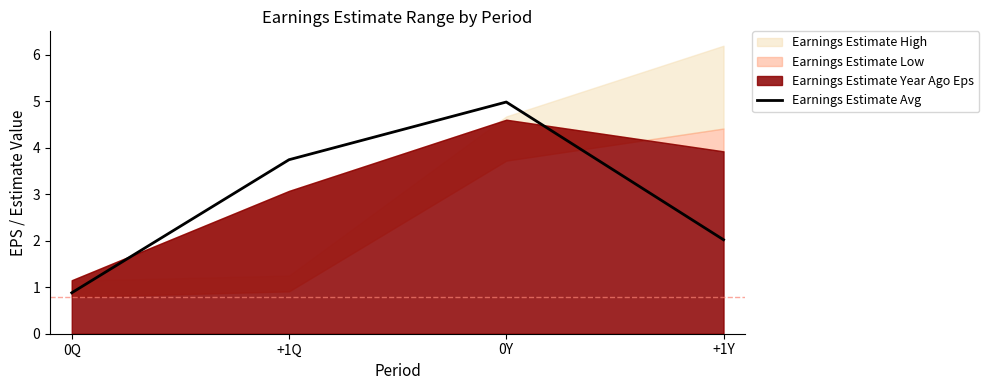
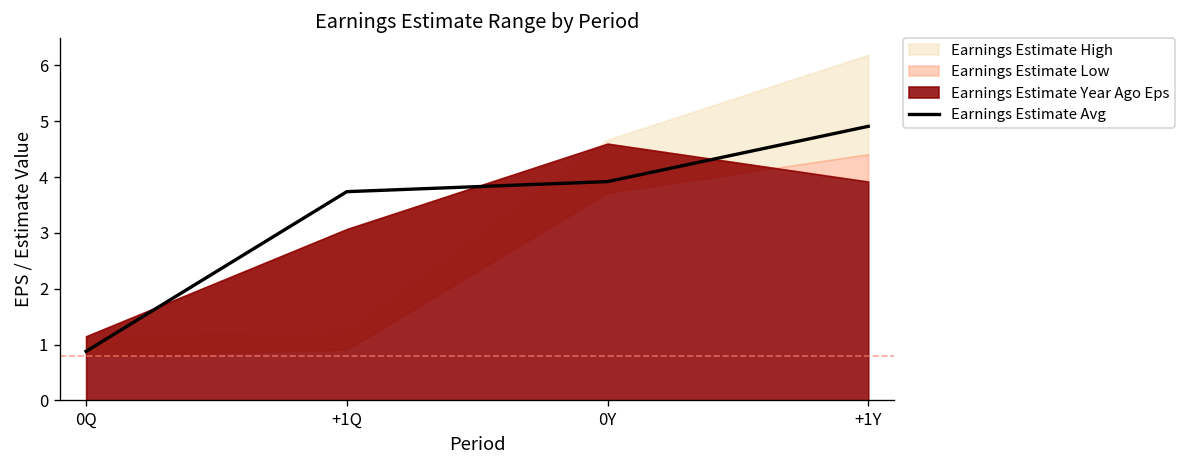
Earnings Estimate Avg, 0Y: 5.0 -> 3.9
Earnings Estimate Avg, +1Y: 2.0 -> 4.9
